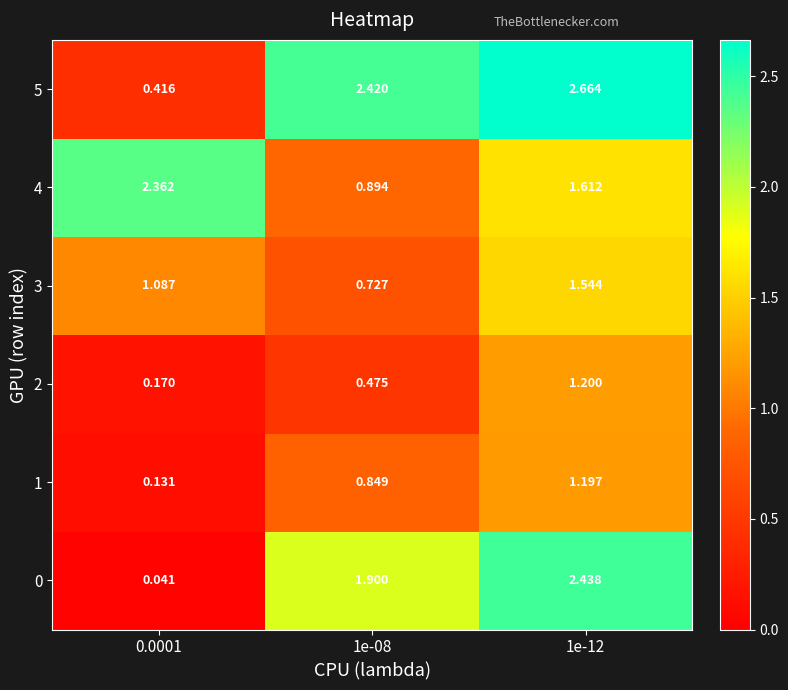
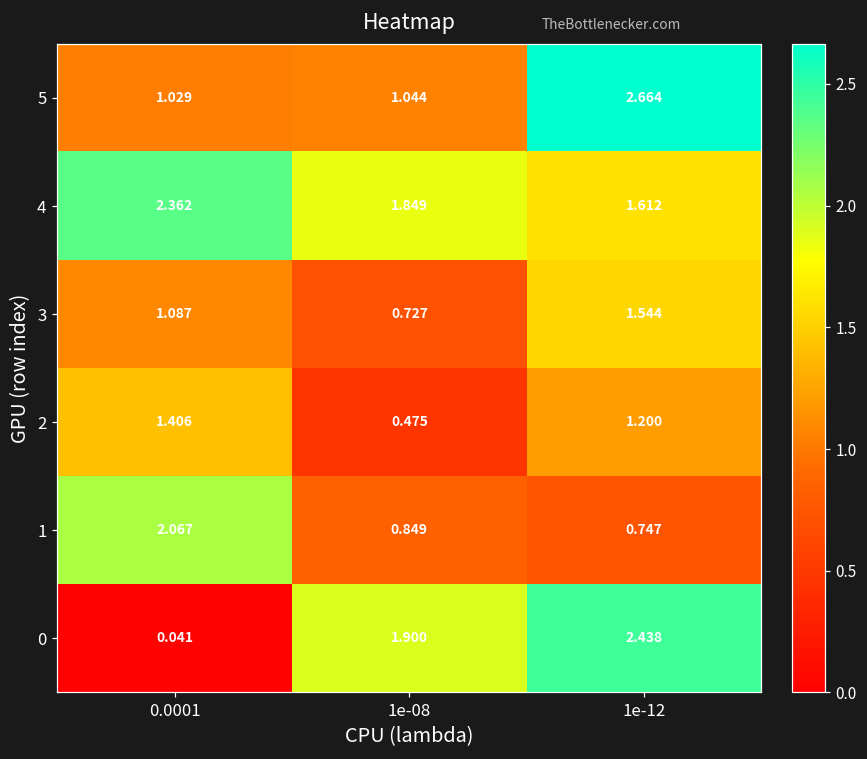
5, 0.0001: 0.416 -> 1.029
5, 1e-08: 2.420 -> 1.044
4, 1e-08: 0.894 -> 1.849
2, 0.0001: 0.170 -> 1.406
1, 0.0001: 0.131 -> 2.067
1, 1e-12: 1.197 -> 0.747
